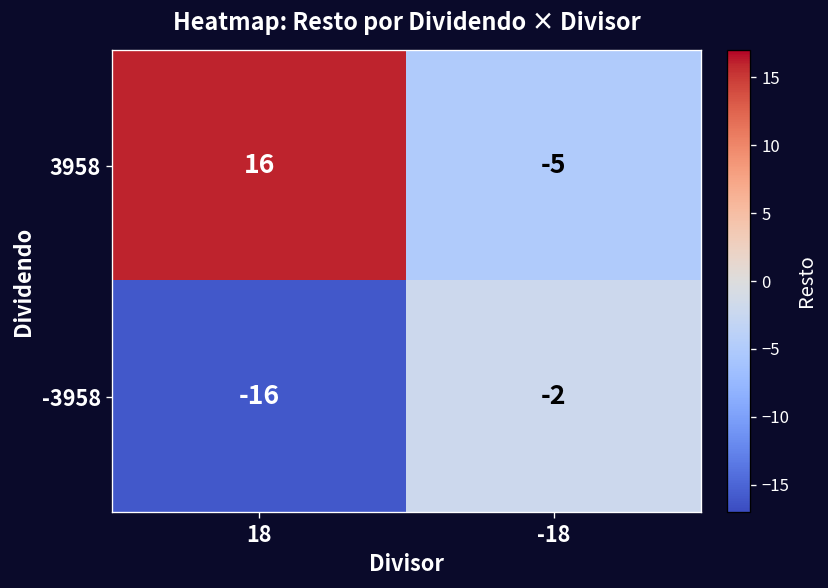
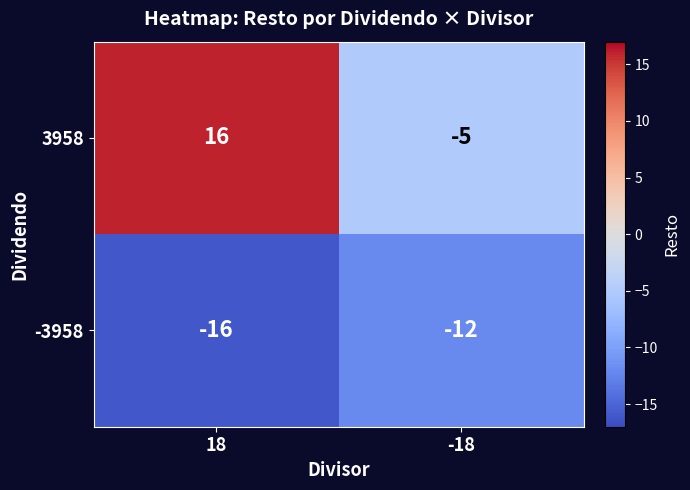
-3958, -18: -2 -> -12
